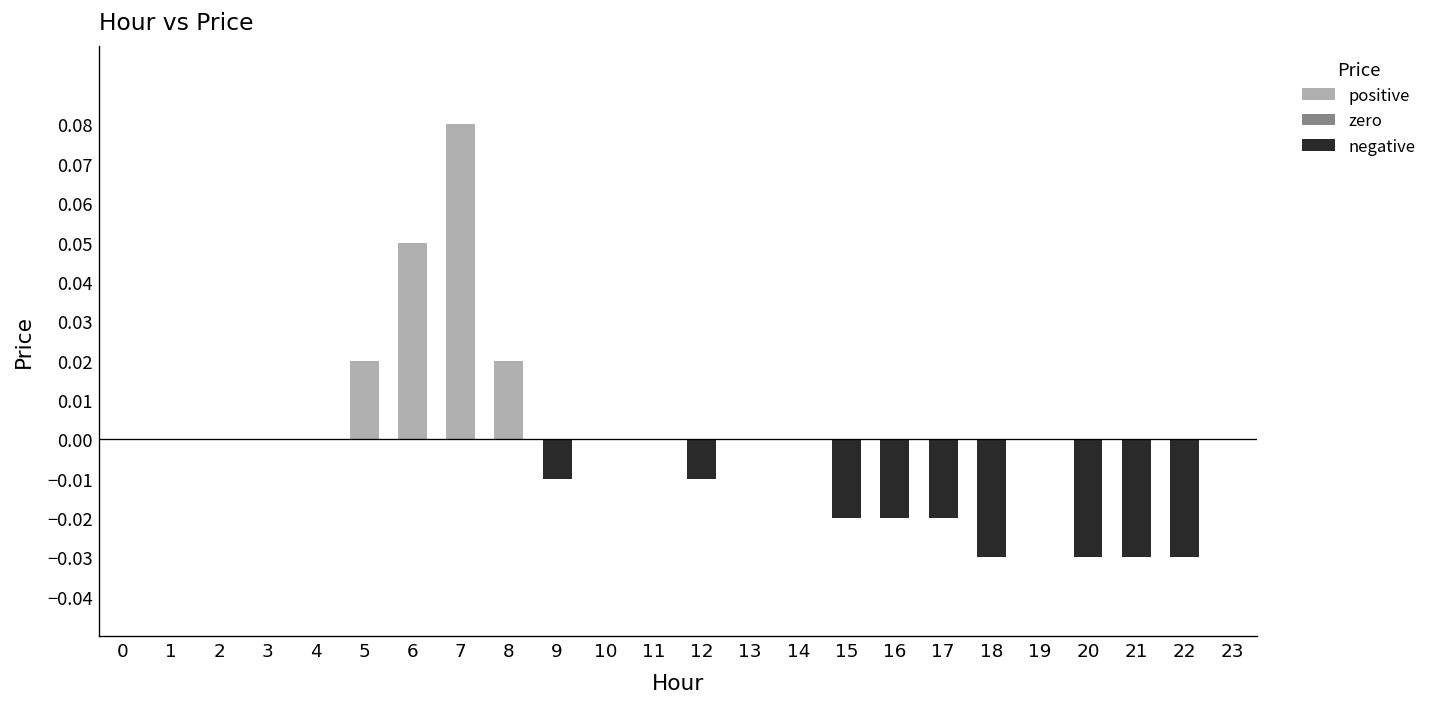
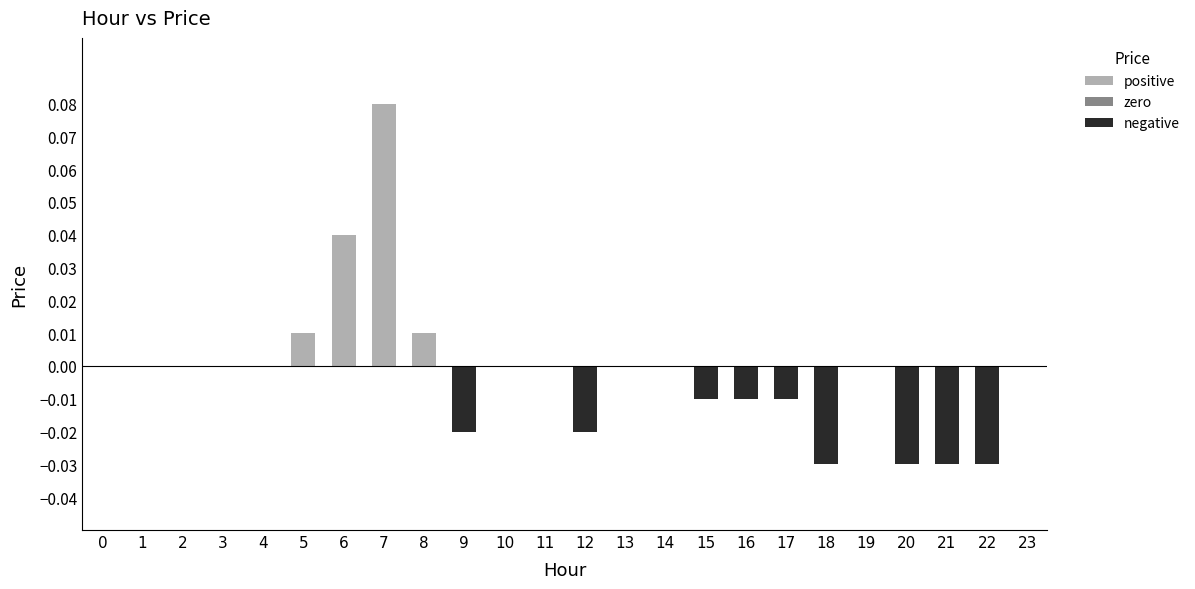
5: 0.02 -> 0.01
6: 0.05 -> 0.04
8: 0.02 -> 0.01
9: -0.01 -> -0.02
12: -0.01 -> -0.02
15: -0.02 -> -0.01
16: -0.02 -> -0.01
17: -0.02 -> -0.01
